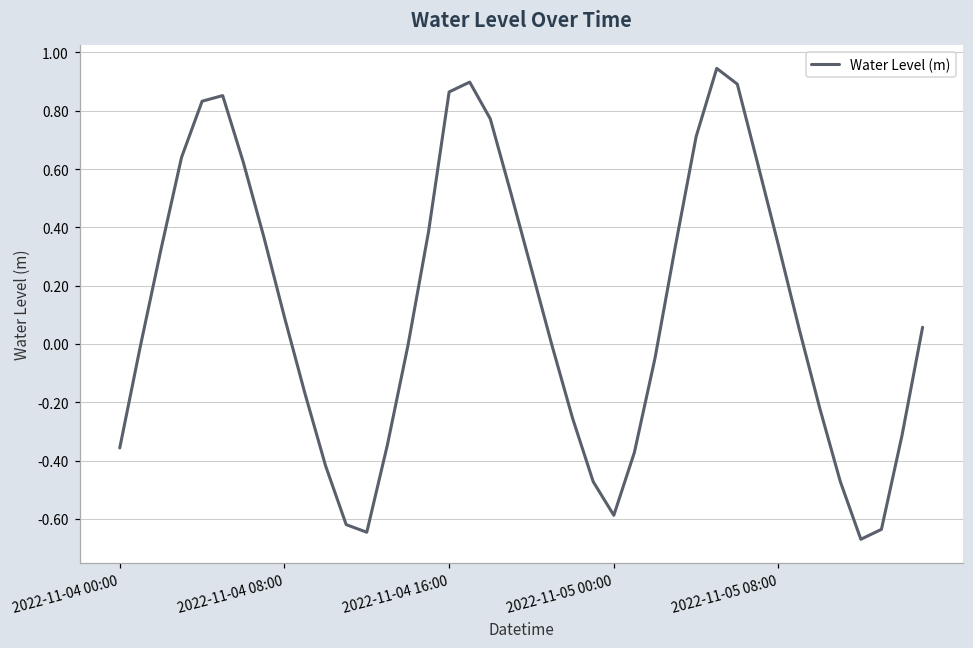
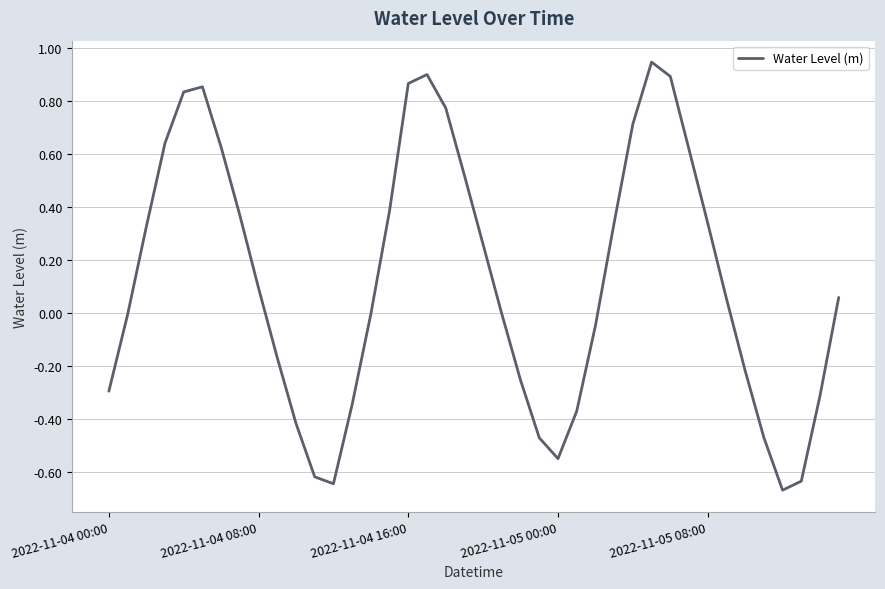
2022-11-04 00:00: -0.36 -> -0.30
2022-11-05 00:00: -0.59 -> -0.55
